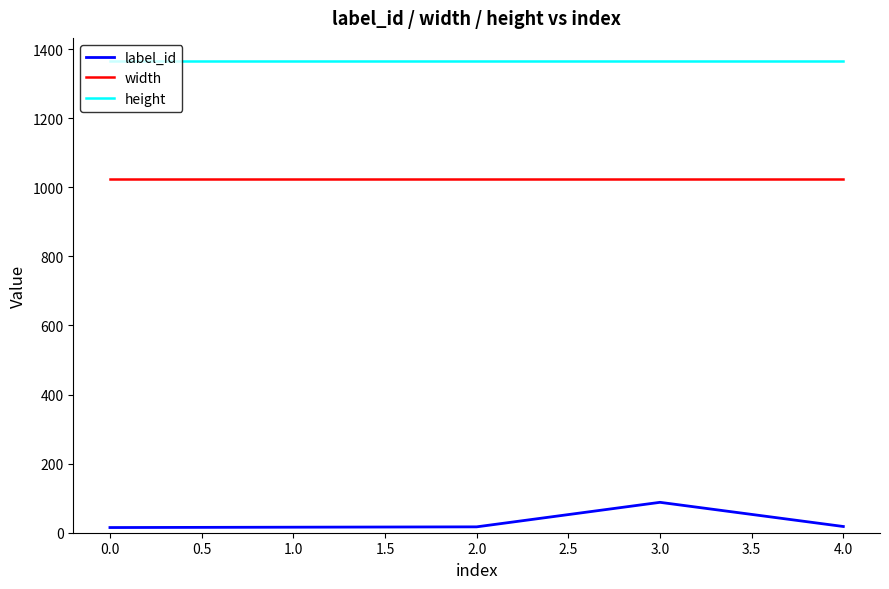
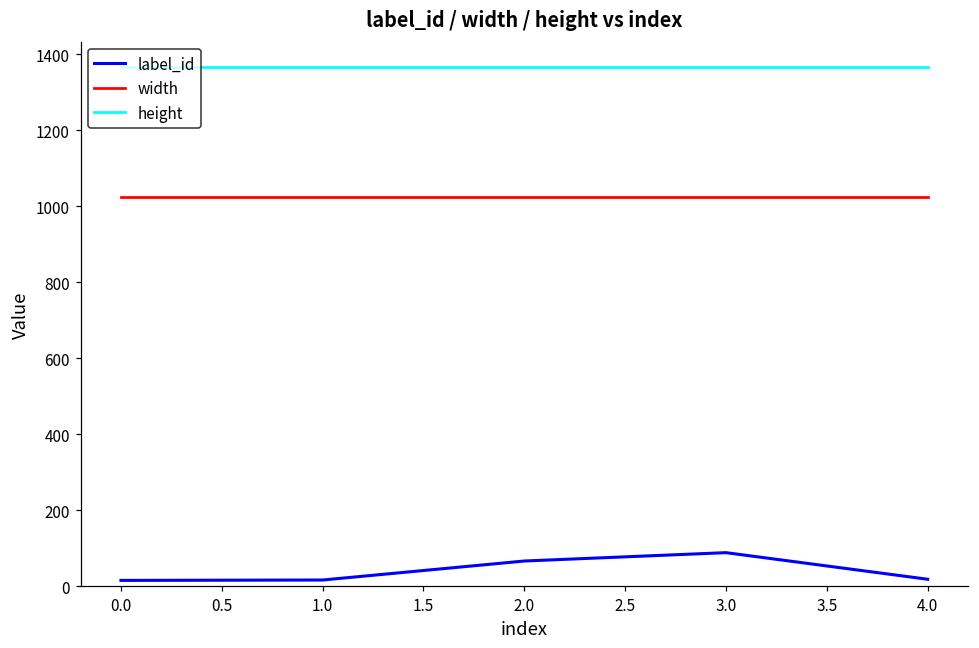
label_id, 2.0: 20 -> 70
